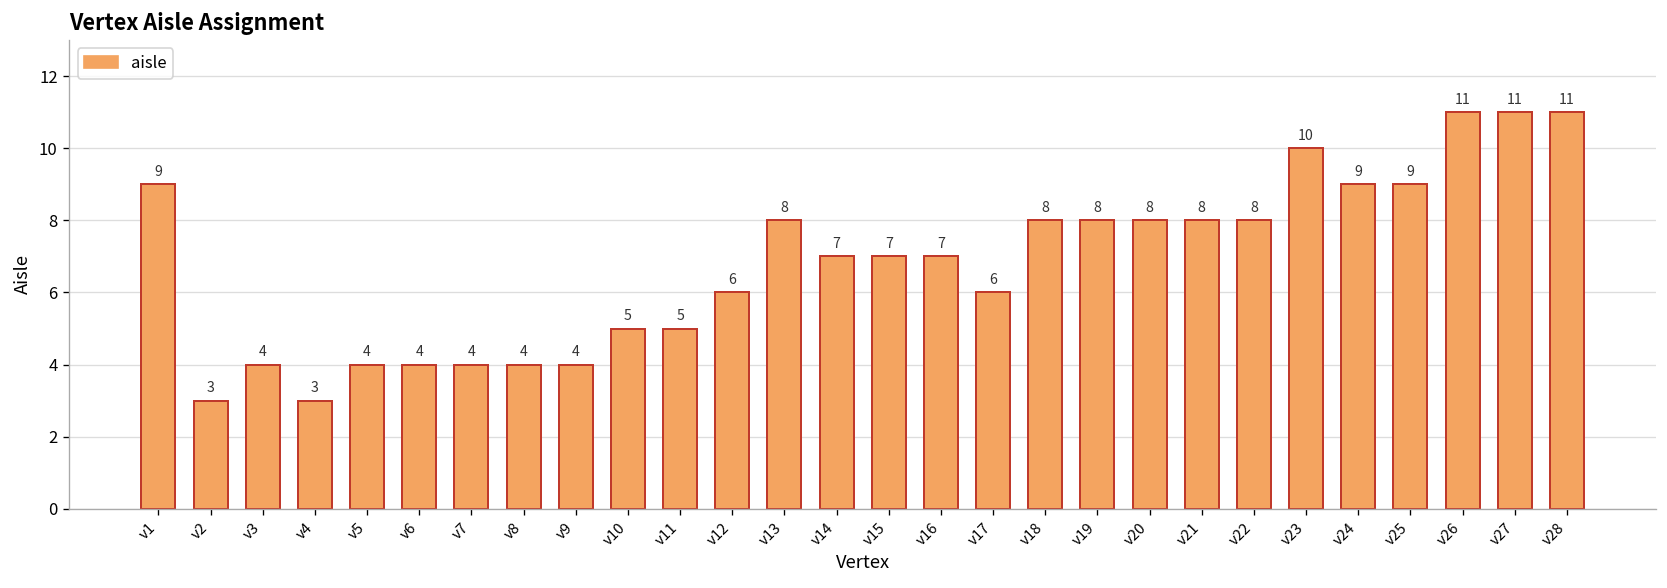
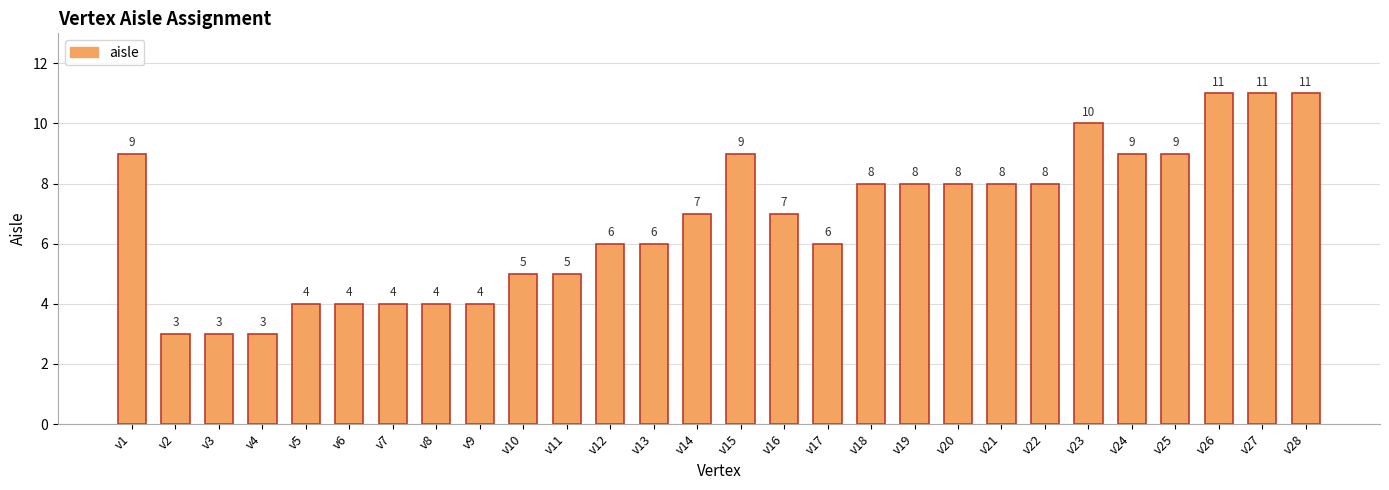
v3: 4 -> 3
v13: 8 -> 6
v15: 7 -> 9
